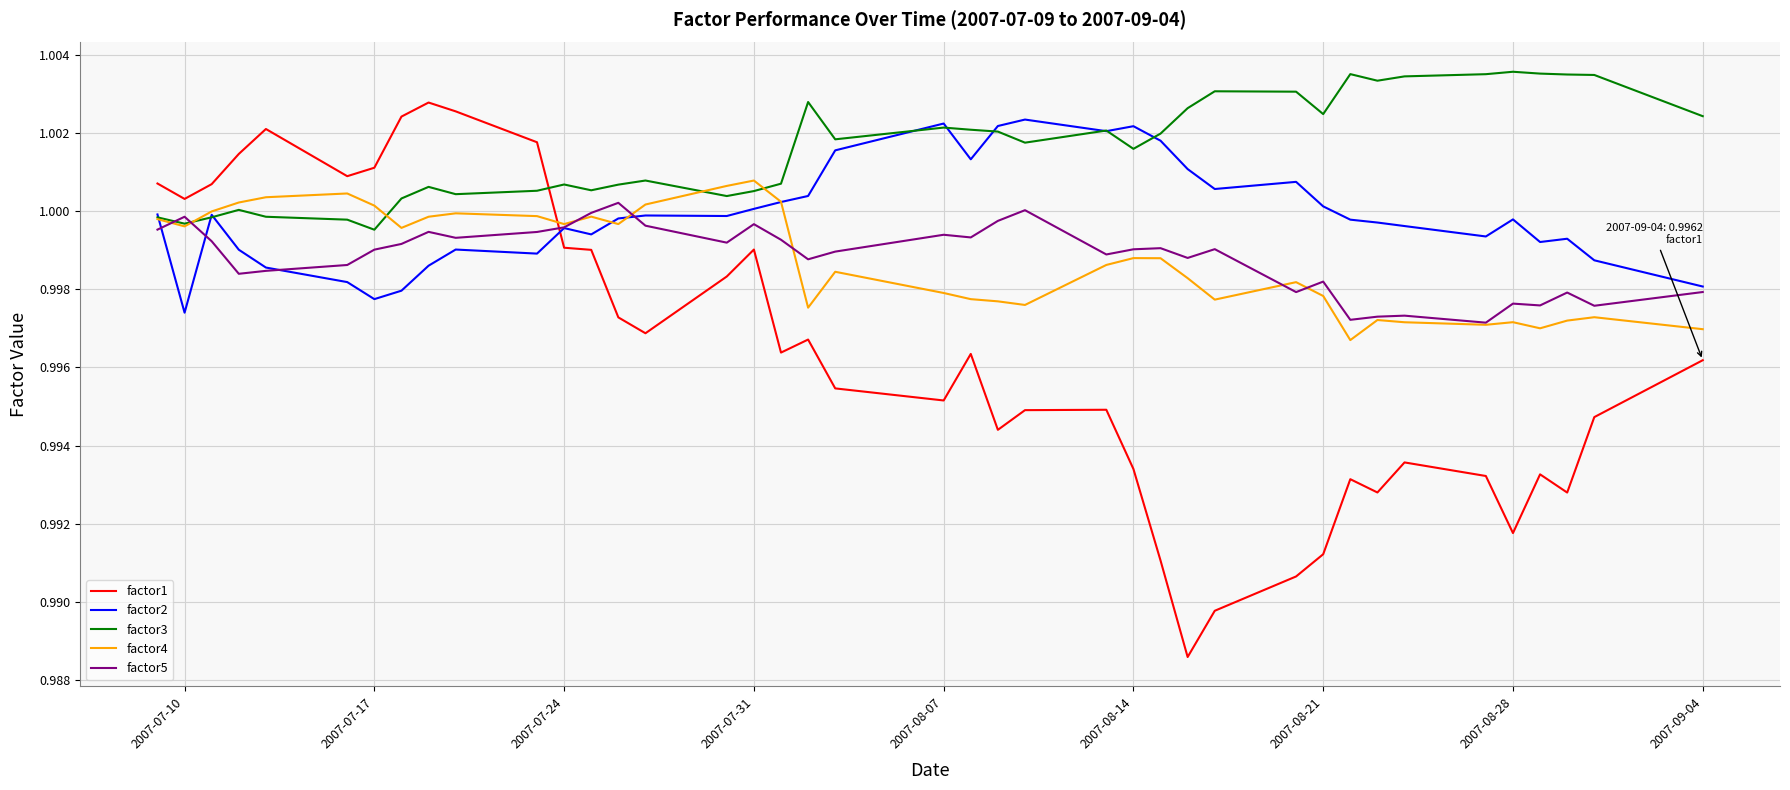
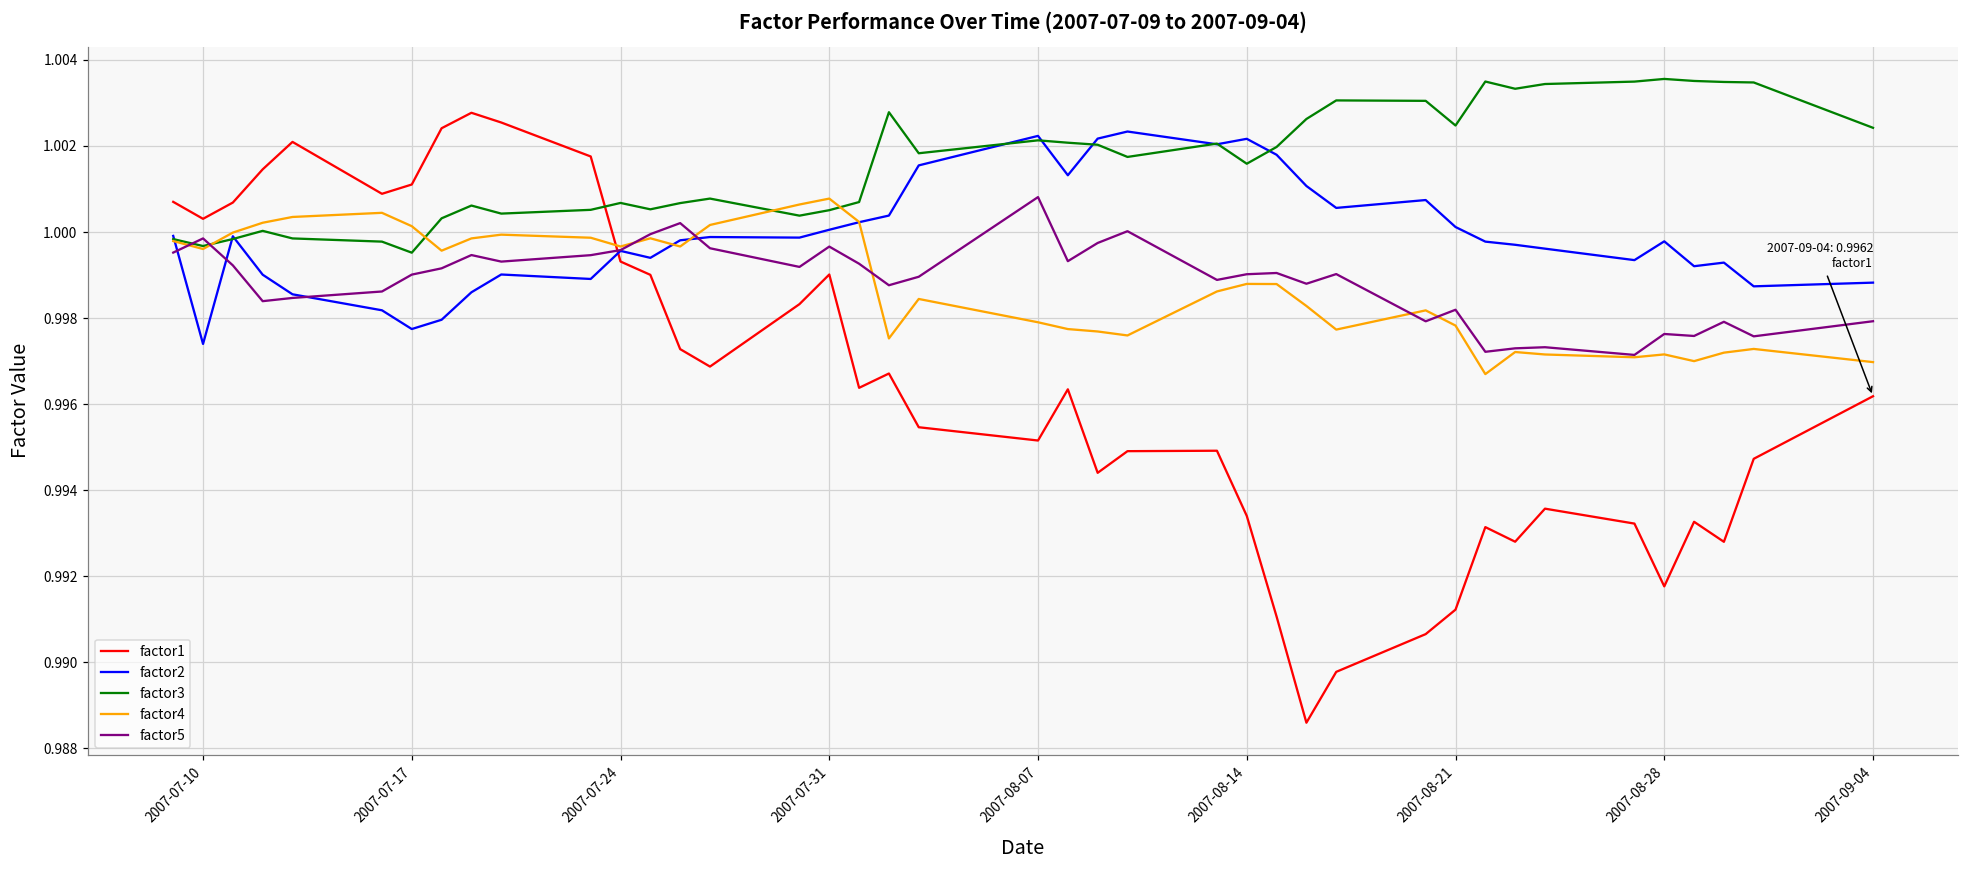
factor1, 2007-07-24: 0.9991 -> 0.9993
factor5, 2007-08-07: 0.9994 -> 1.0008
factor2, 2007-09-04: 0.9981 -> 0.9988
